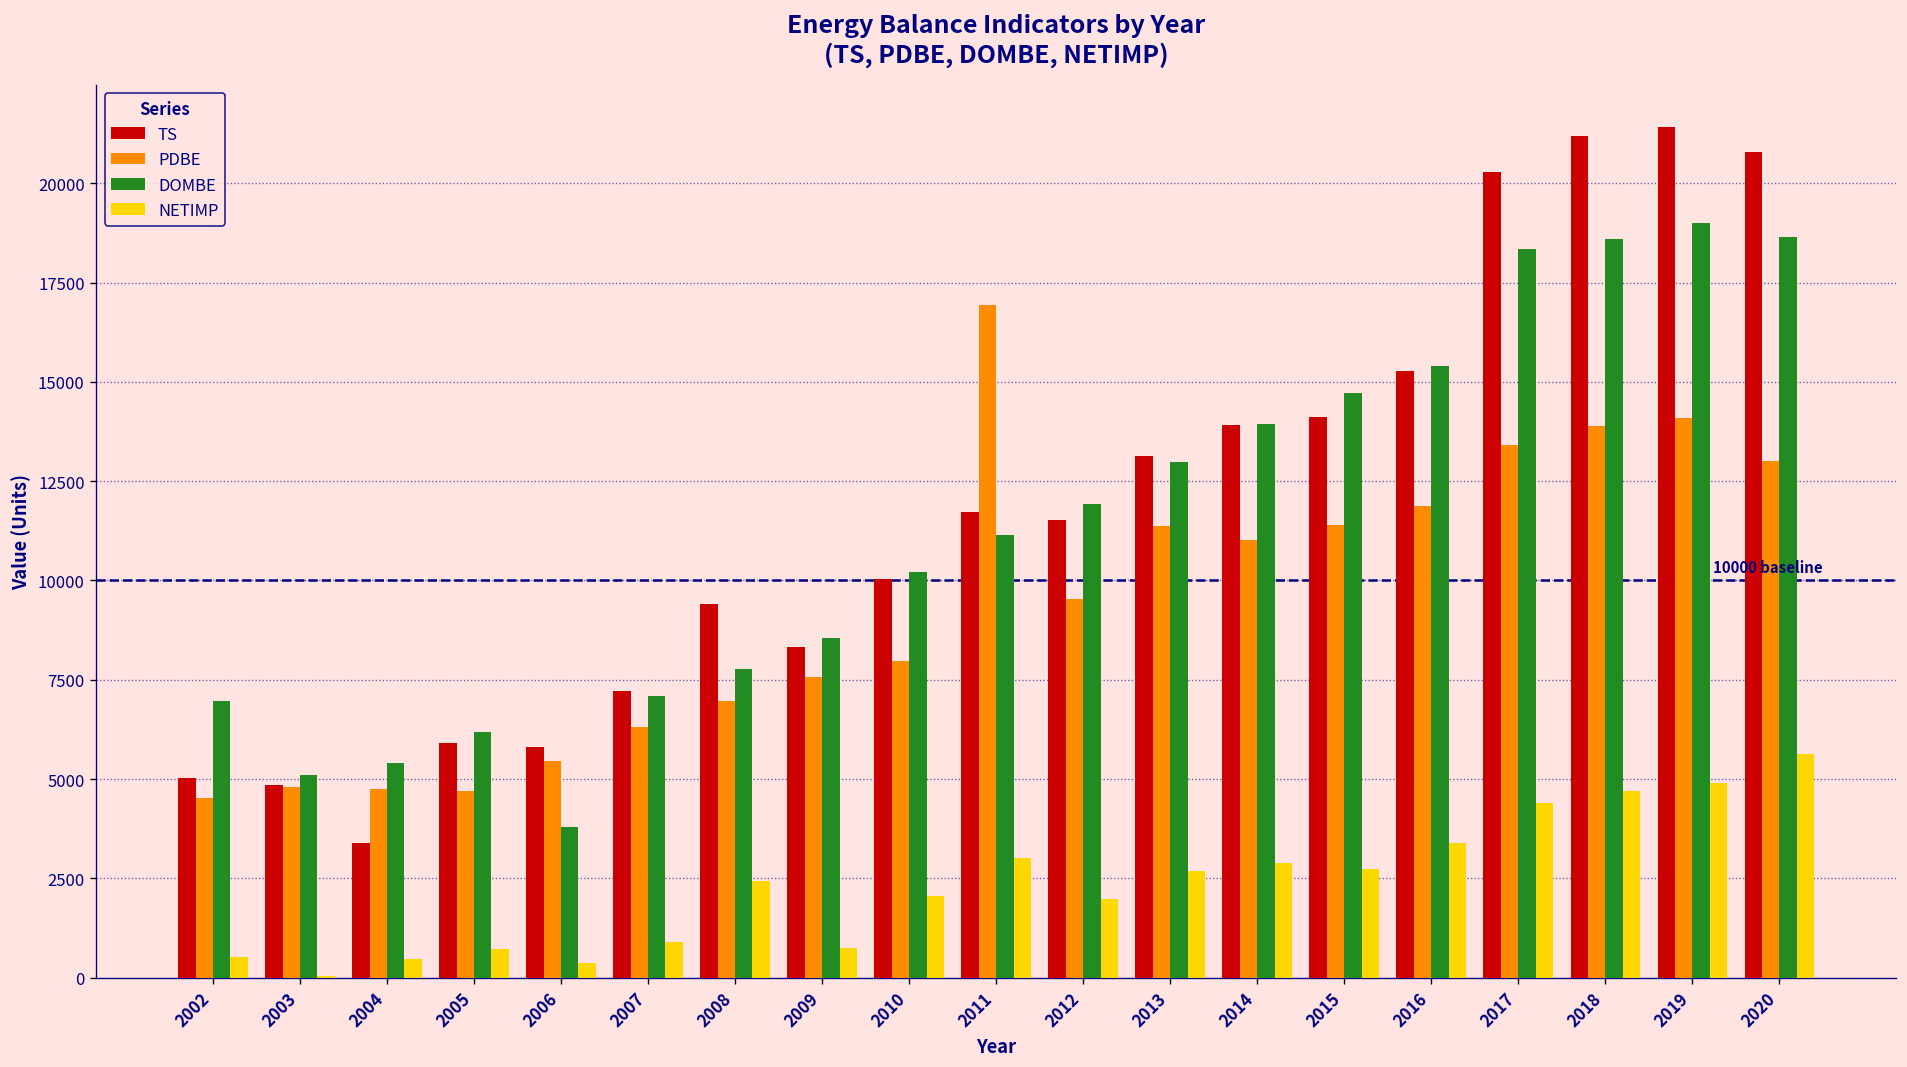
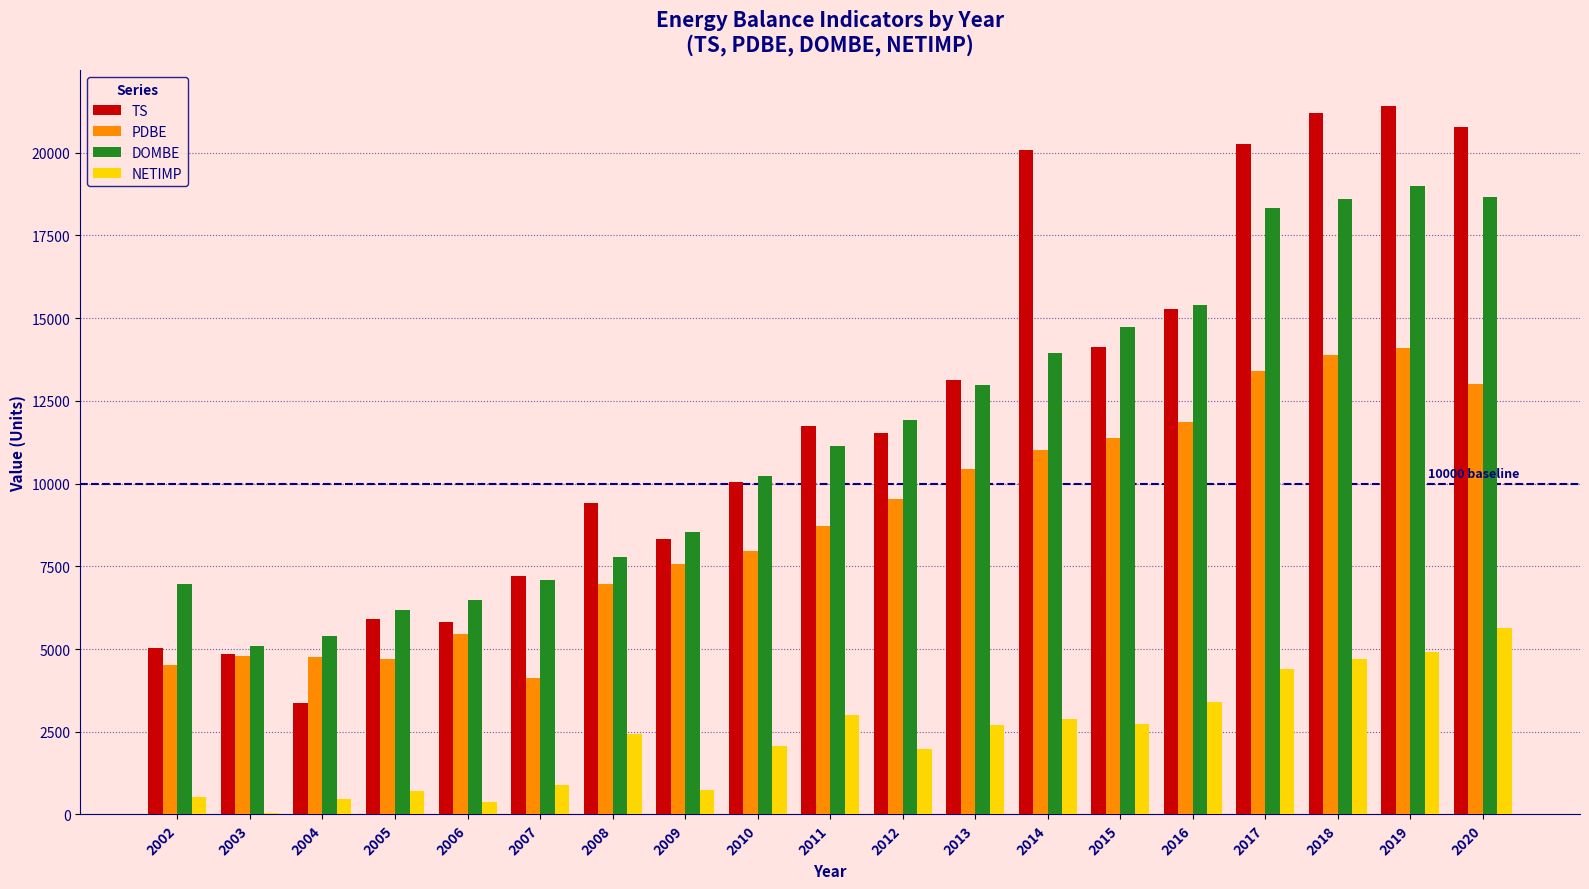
DOMBE, 2006: 3800 -> 6500
PDBE, 2007: 6300 -> 4100
PDBE, 2011: 16900 -> 8700
PDBE, 2013: 11400 -> 10400
TS, 2014: 13900 -> 20100
